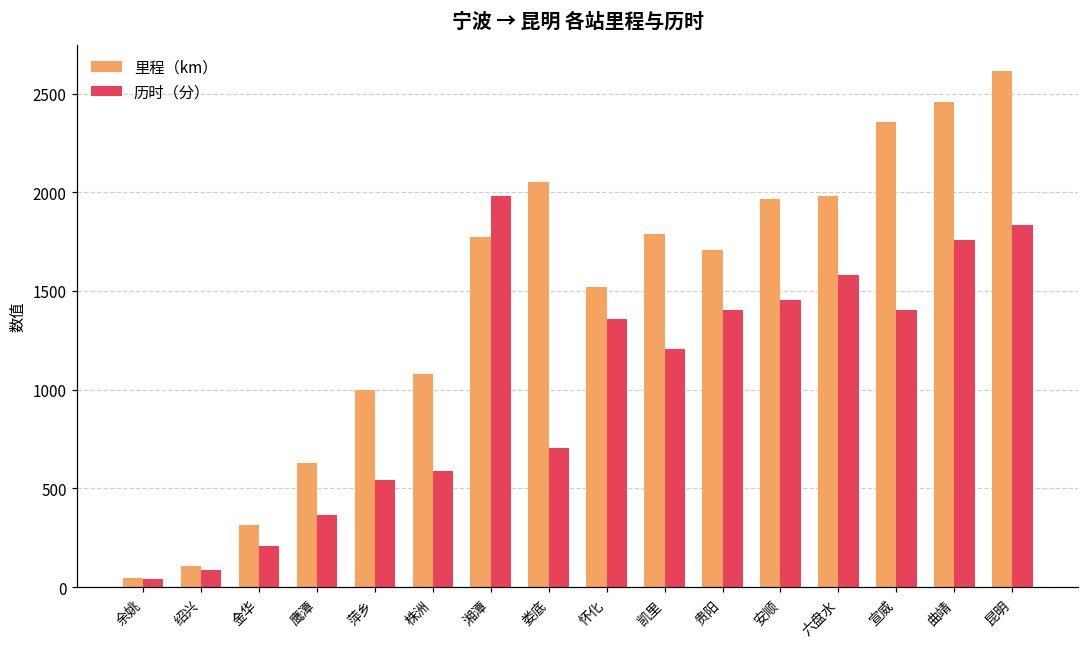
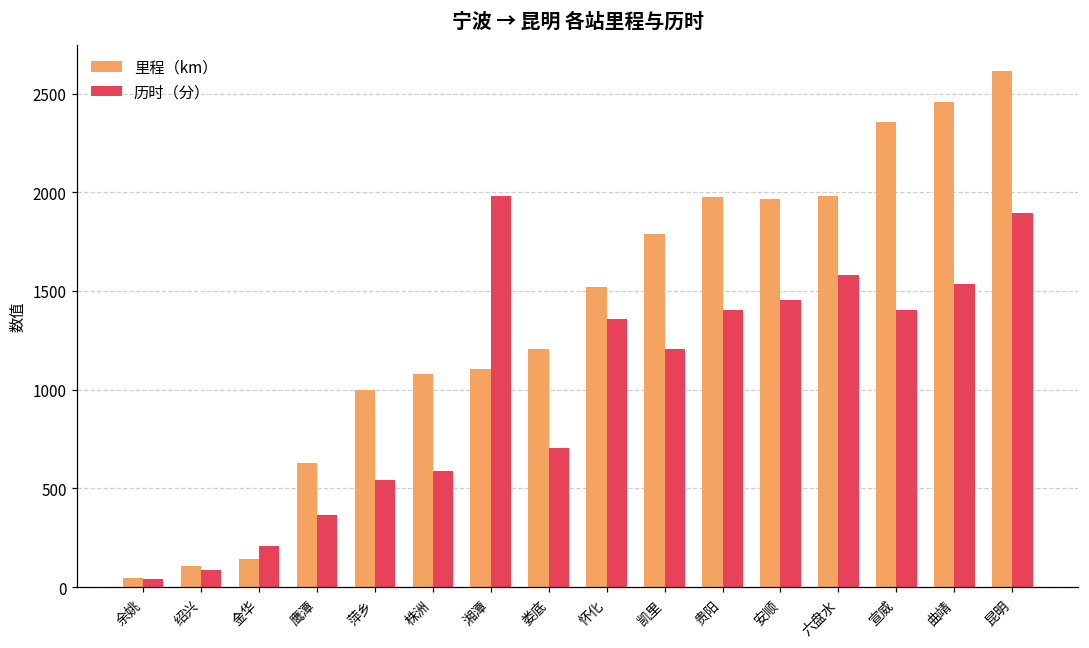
里程（km）, 金华: 320 -> 140
里程（km）, 湘潭: 1770 -> 1110
里程（km）, 娄底: 2050 -> 1210
里程（km）, 贵阳: 1710 -> 1980
历时（分）, 曲靖: 1760 -> 1540
历时（分）, 昆明: 1840 -> 1900
